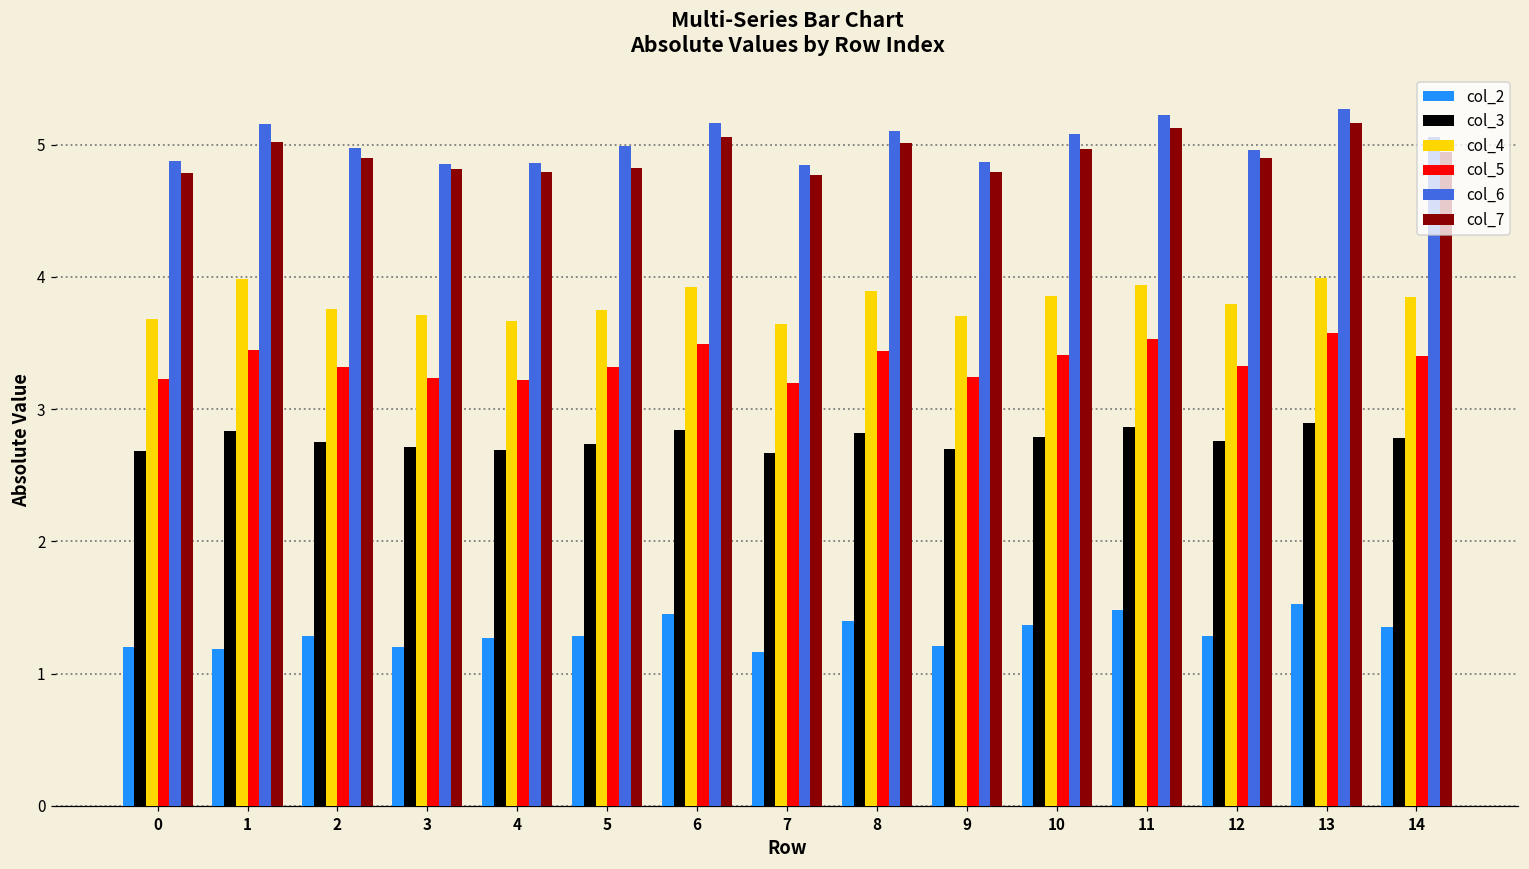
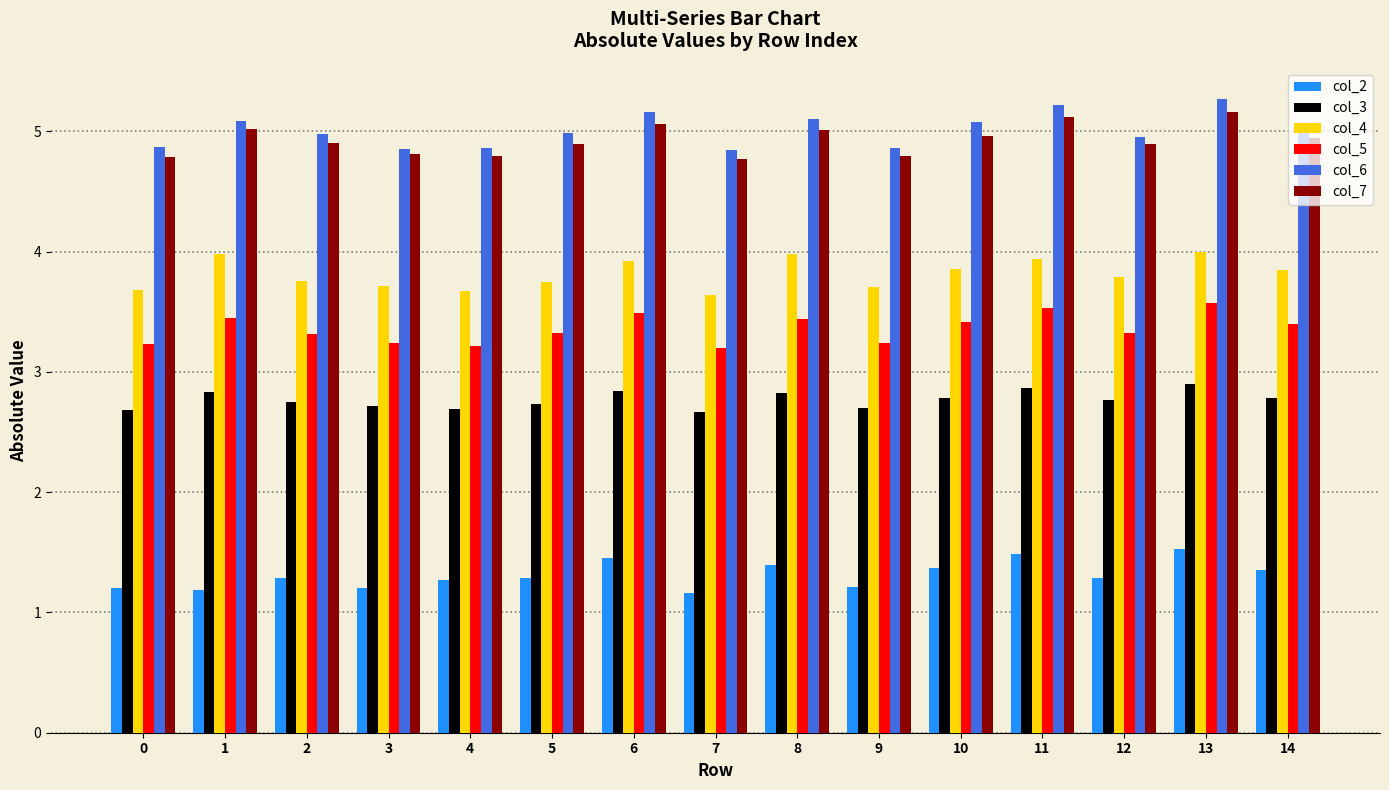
col_6, 1: 5.16 -> 5.09
col_7, 5: 4.82 -> 4.89
col_4, 8: 3.89 -> 3.98
